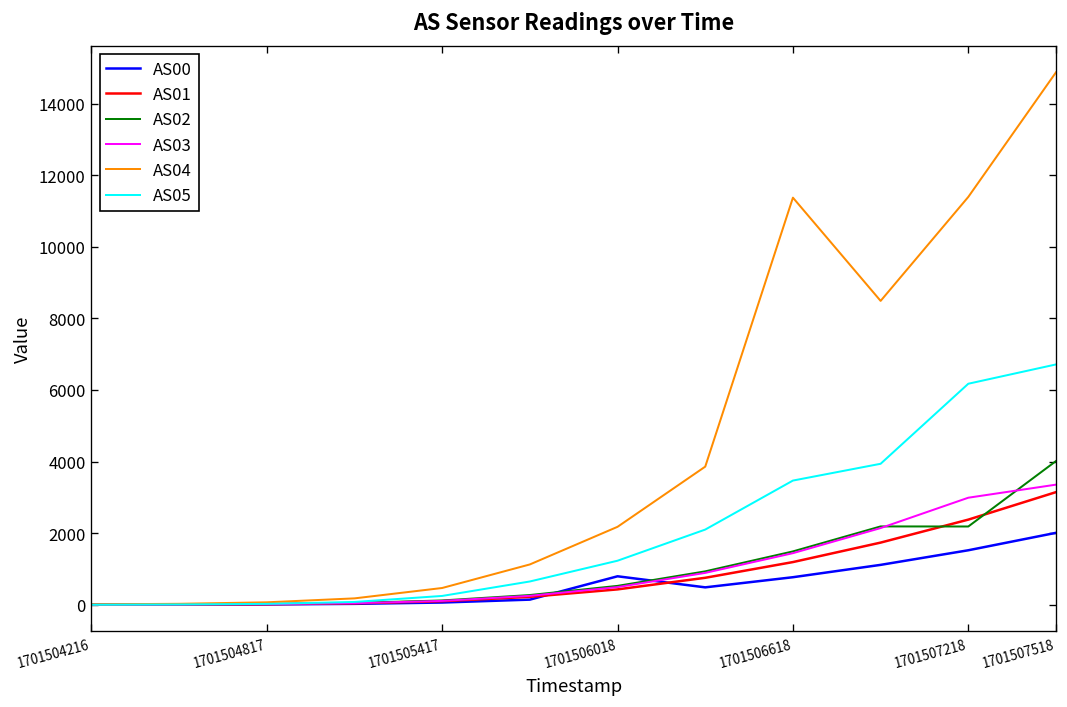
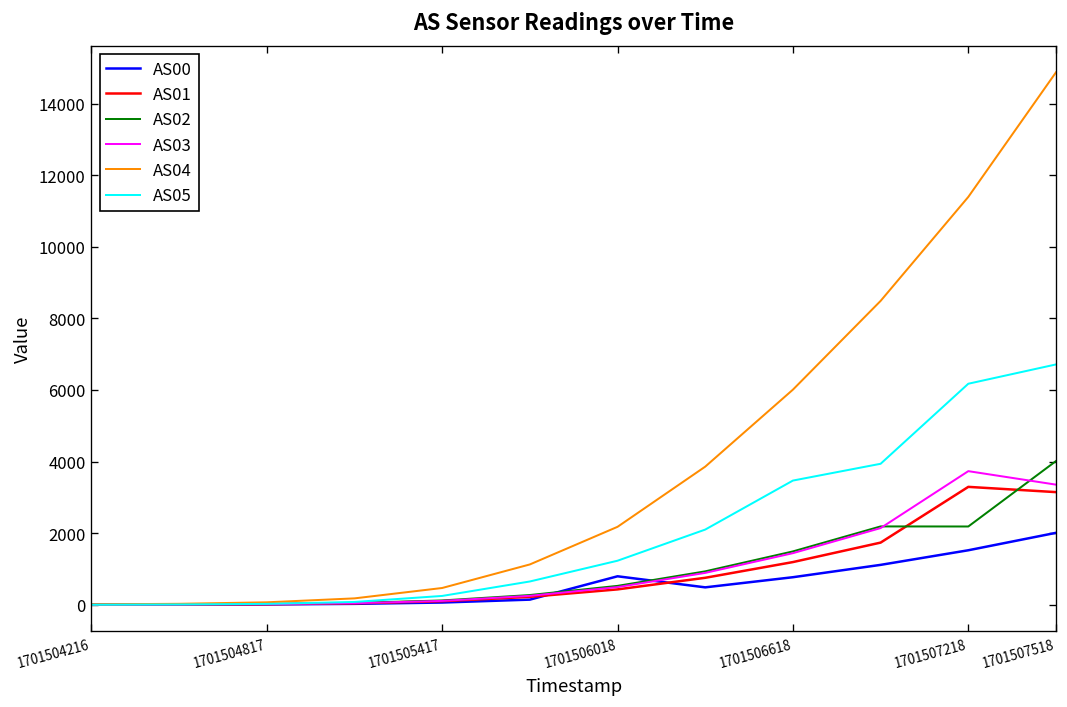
AS04, 1701506618: 11400 -> 6000
AS01, 1701507218: 2400 -> 3300
AS03, 1701507218: 3000 -> 3700
